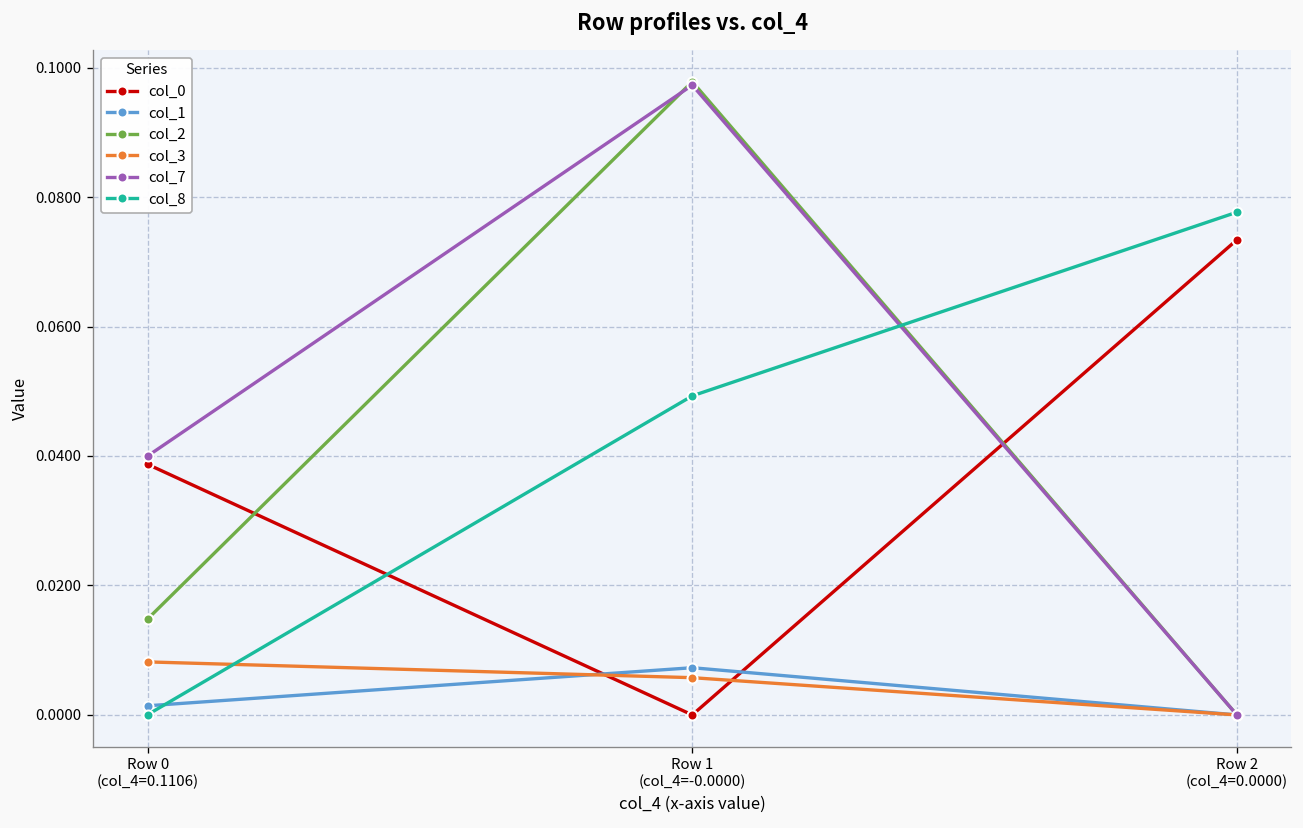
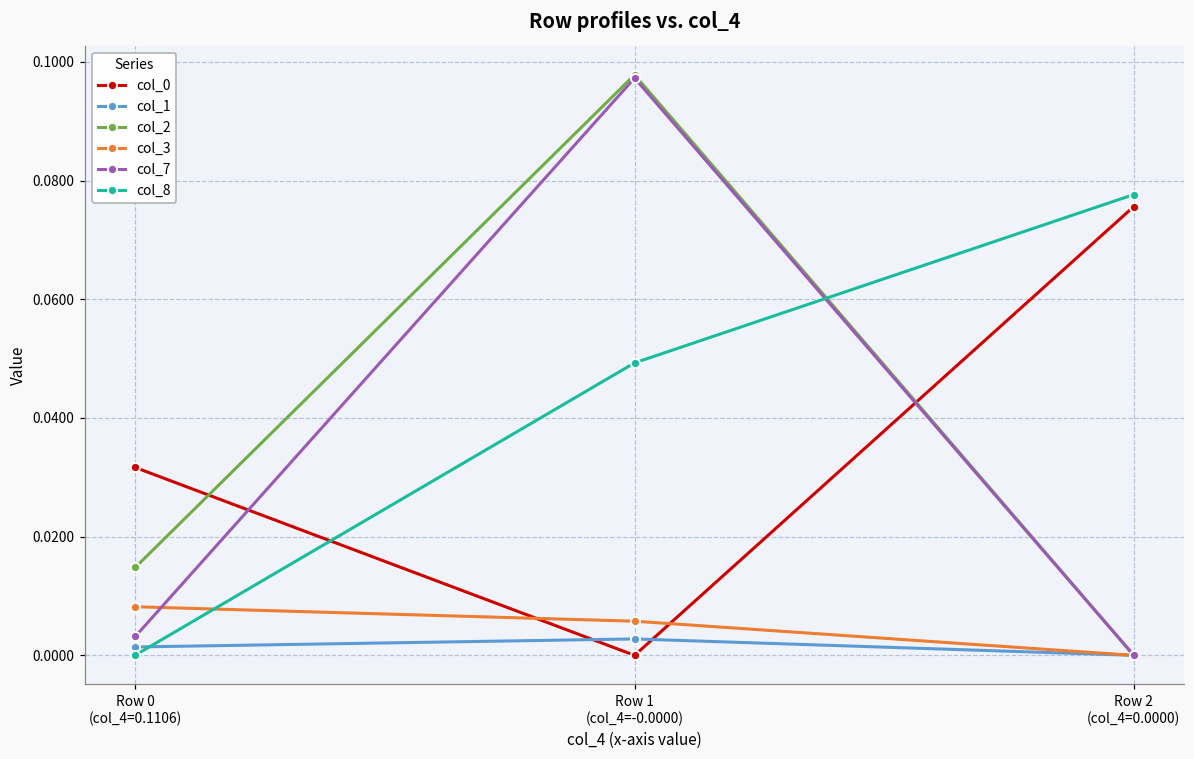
col_0, Row 0 (col_4=0.1106): 0.039 -> 0.032
col_7, Row 0 (col_4=0.1106): 0.040 -> 0.003
col_1, Row 1 (col_4=-0.0000): 0.007 -> 0.003
col_0, Row 2 (col_4=0.0000): 0.073 -> 0.076
